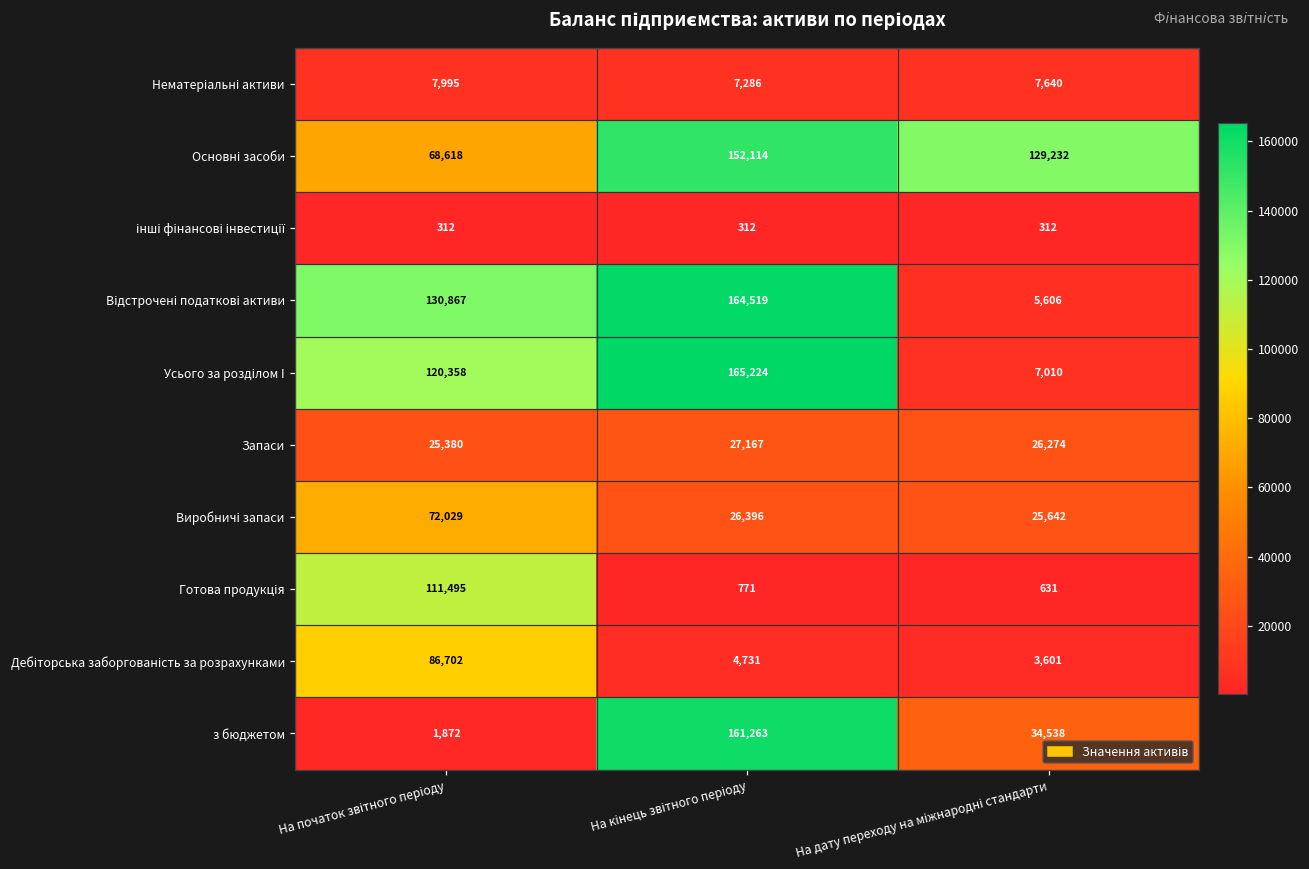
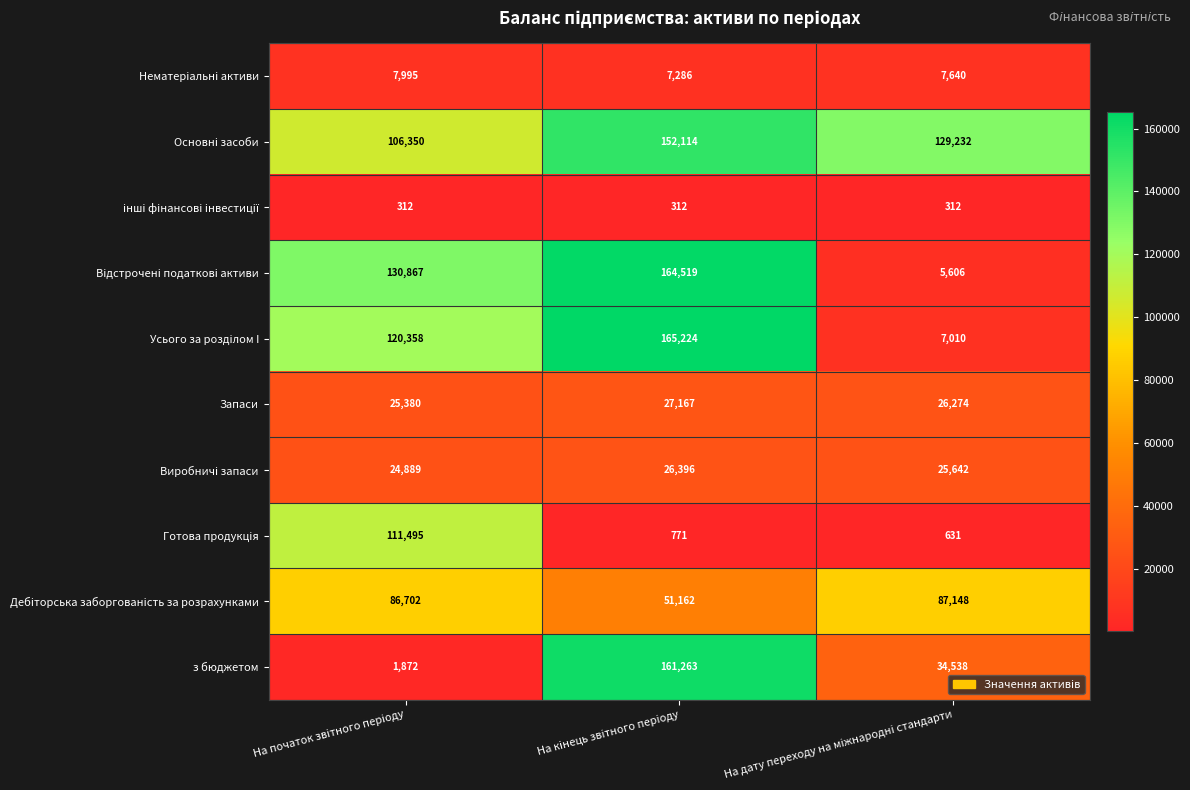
Основні засоби, На початок звітного періоду: 68,618 -> 106,350
Виробничі запаси, На початок звітного періоду: 72,029 -> 24,889
Дебіторська заборгованість за розрахунками, На кінець звітного періоду: 4,731 -> 51,162
Дебіторська заборгованість за розрахунками, На дату переходу на міжнародні стандарти: 3,601 -> 87,148
